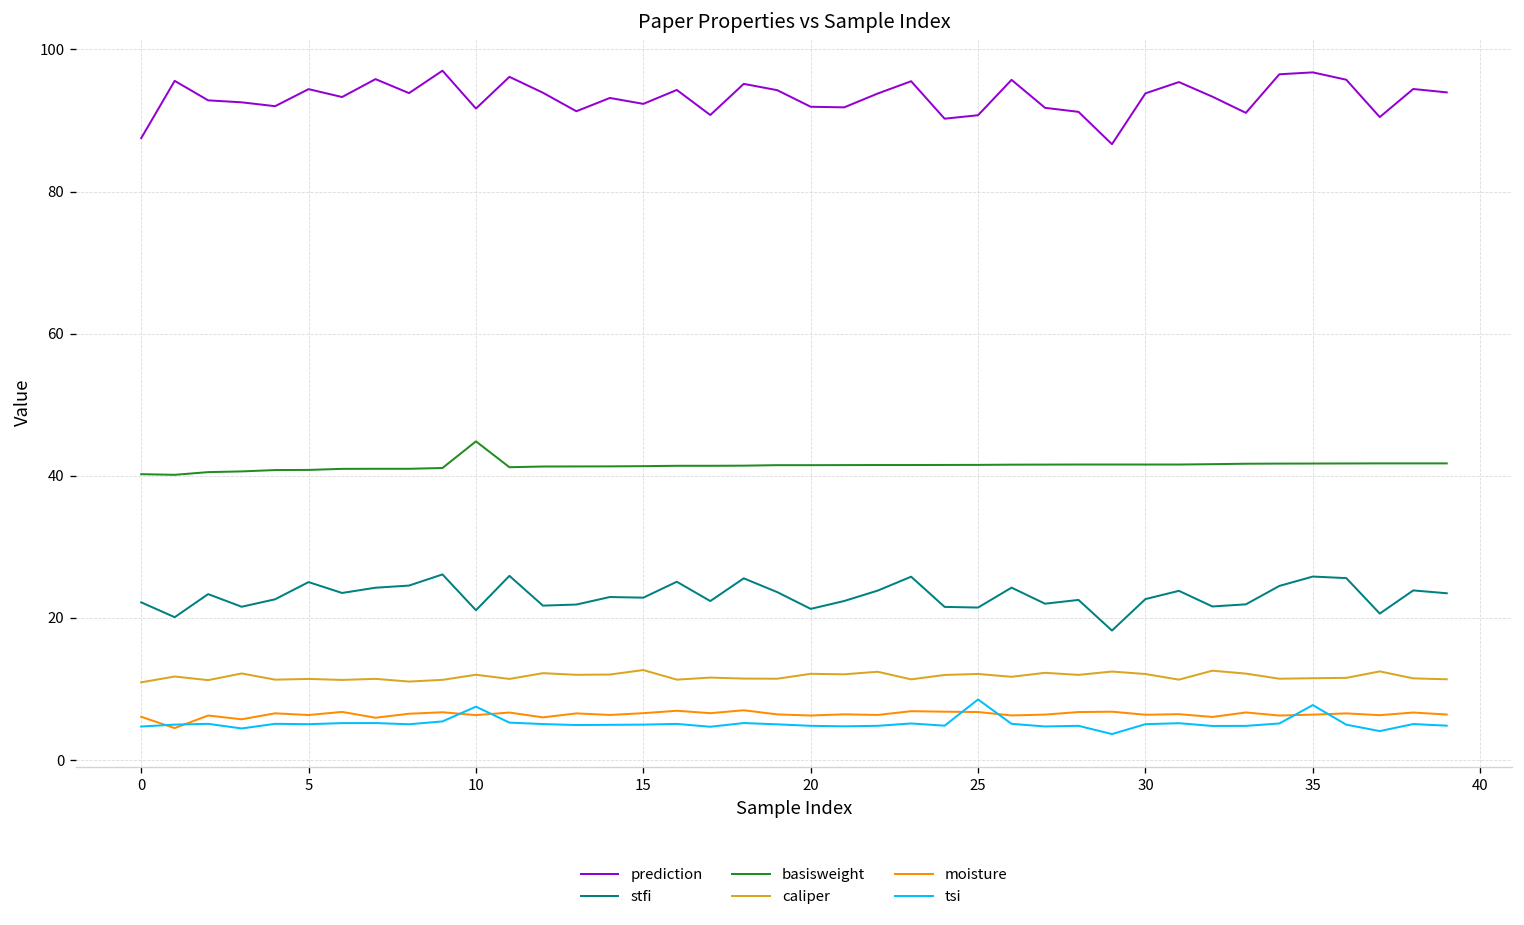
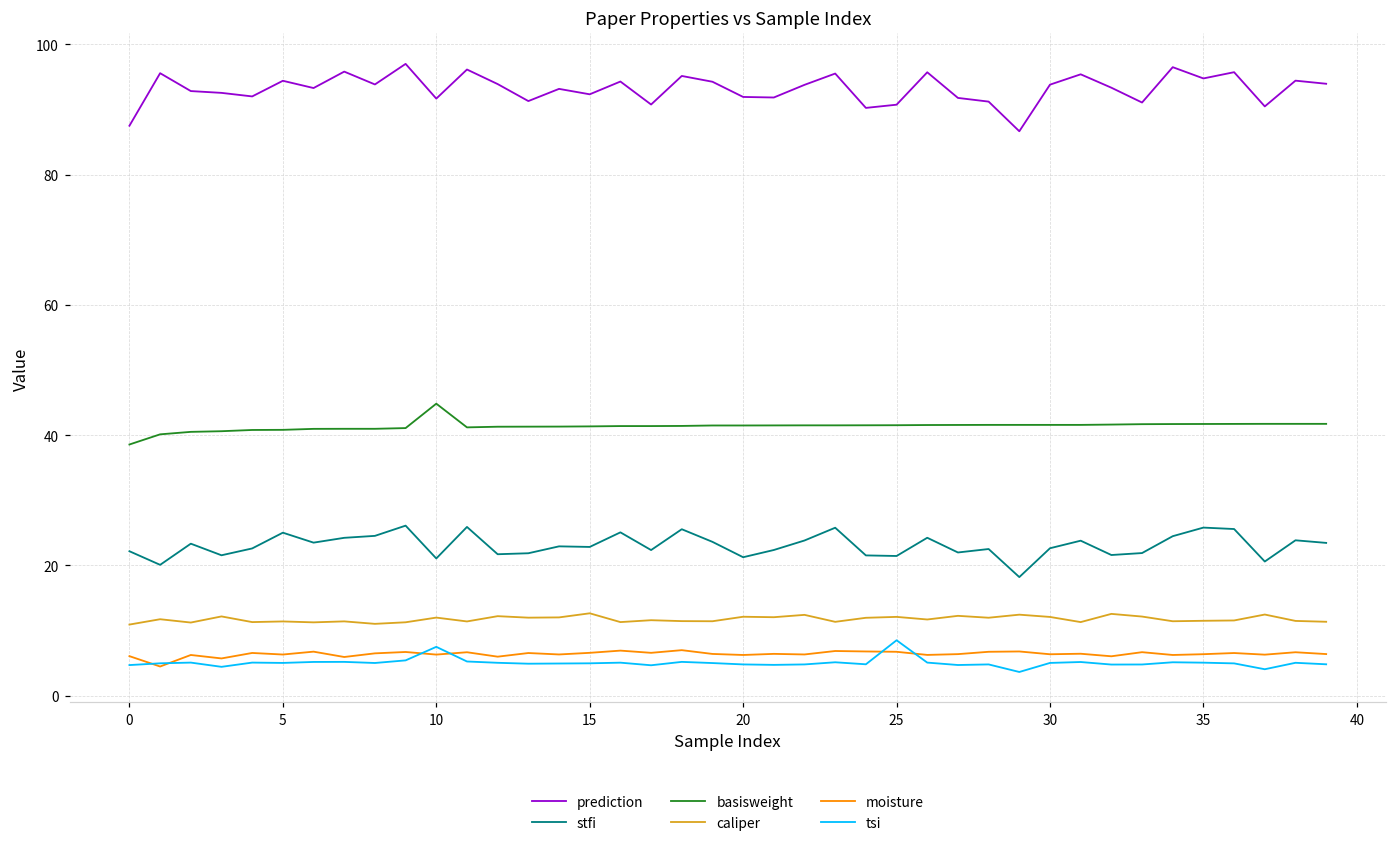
basisweight, 0: 40 -> 39
prediction, 35: 97 -> 95
tsi, 35: 8 -> 5
